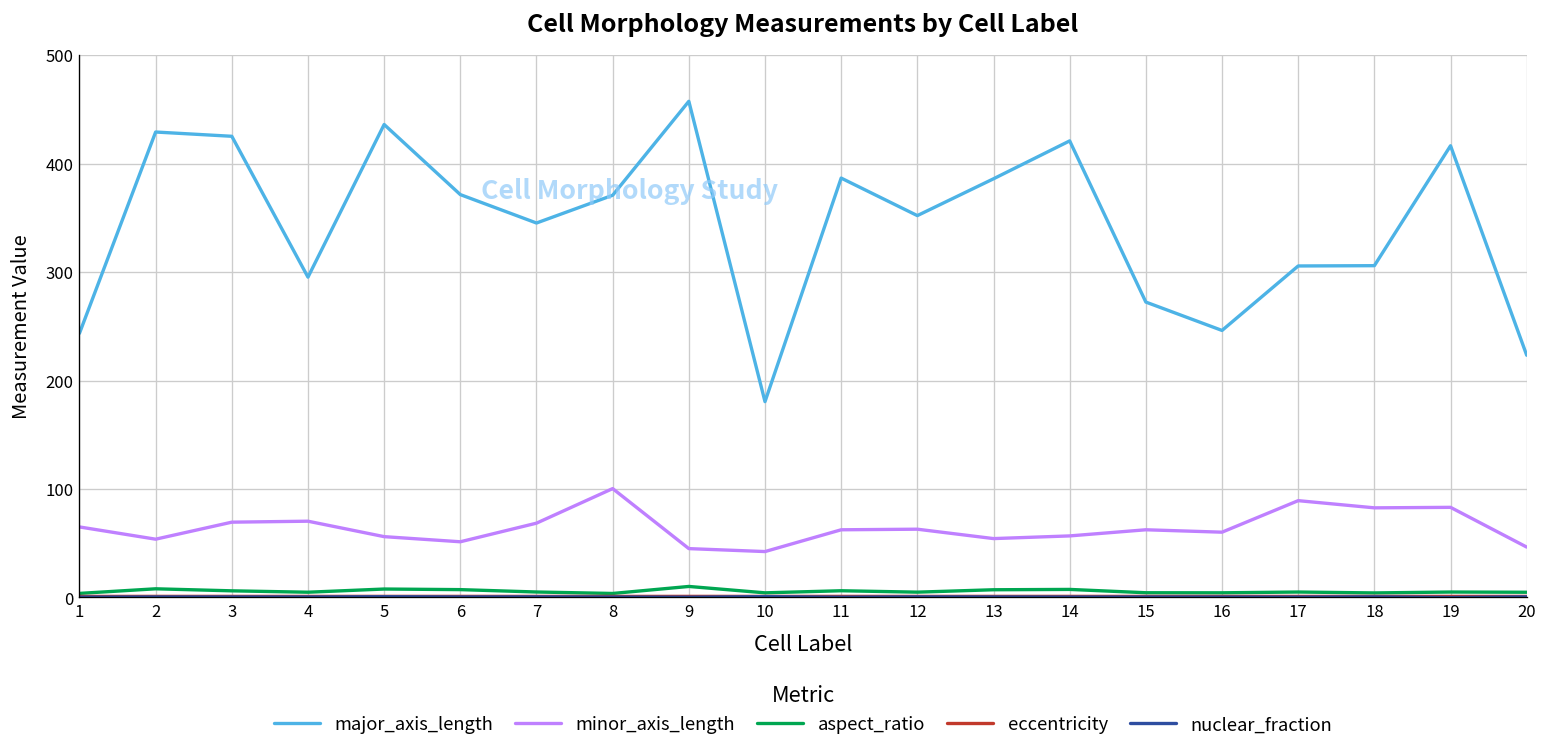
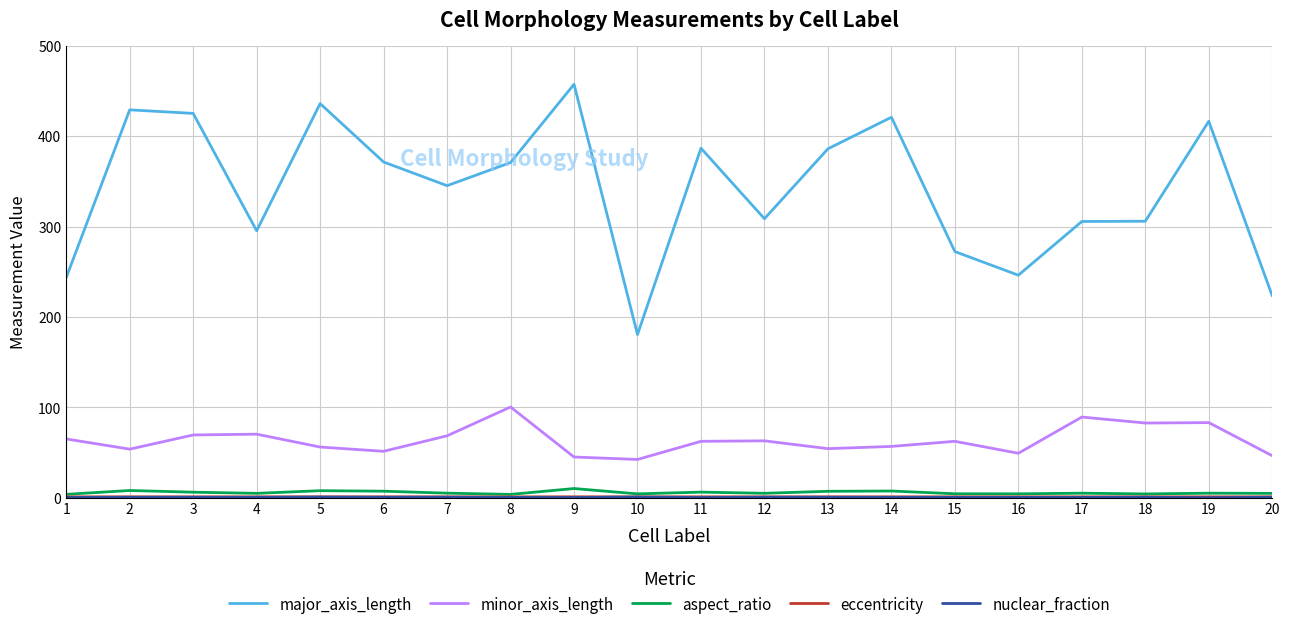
major_axis_length, 12: 350 -> 310
minor_axis_length, 16: 60 -> 50
